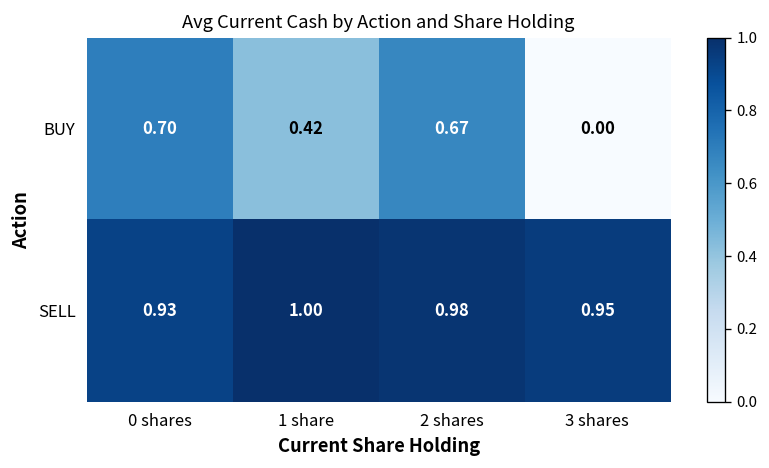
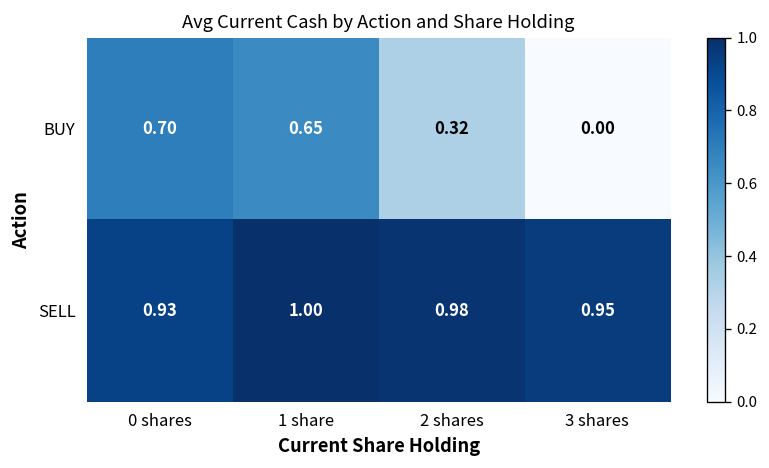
BUY, 1 share: 0.42 -> 0.65
BUY, 2 shares: 0.67 -> 0.32
